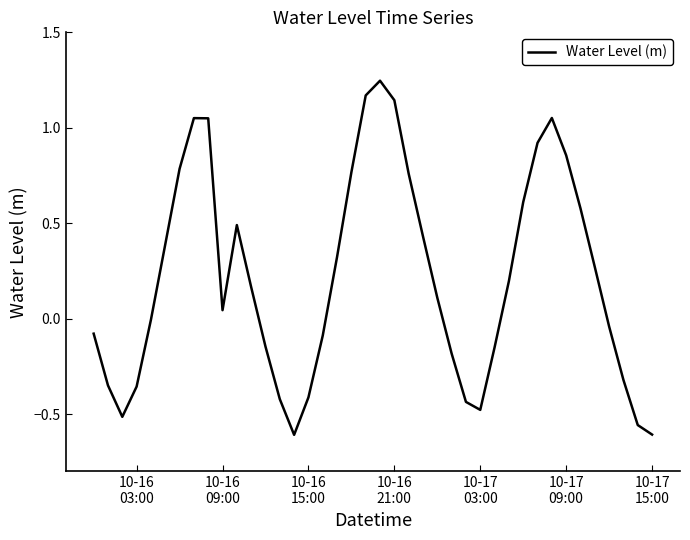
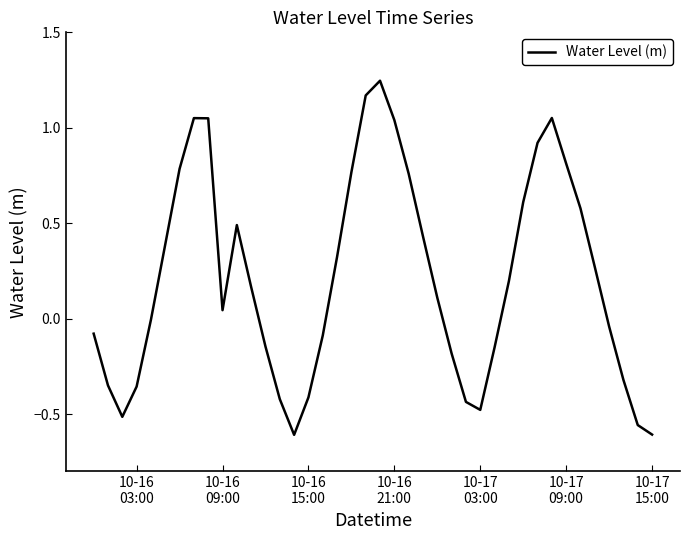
10-16 21:00: 1.14 -> 1.04
10-17 09:00: 0.86 -> 0.81
